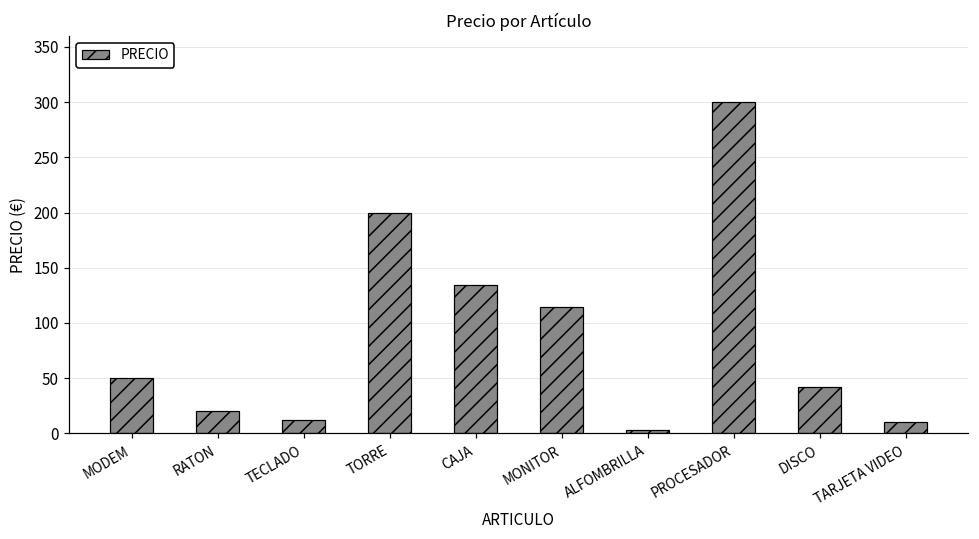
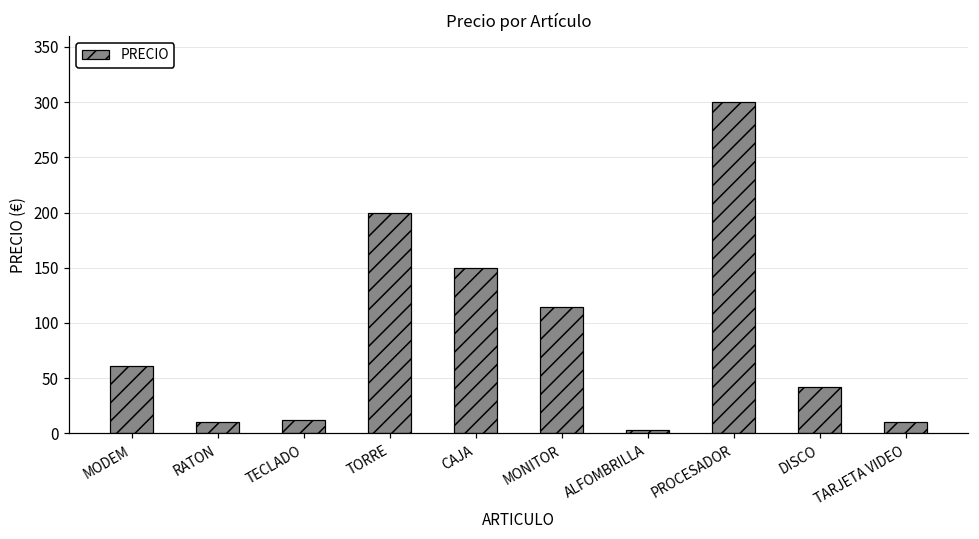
MODEM: 50 -> 61
RATON: 20 -> 10
CAJA: 134 -> 150
